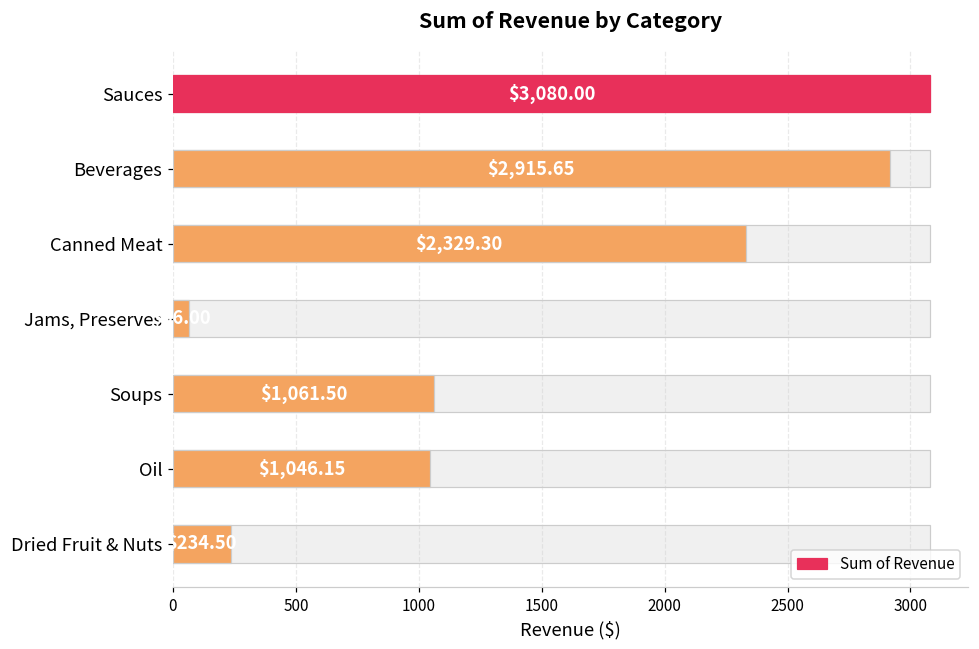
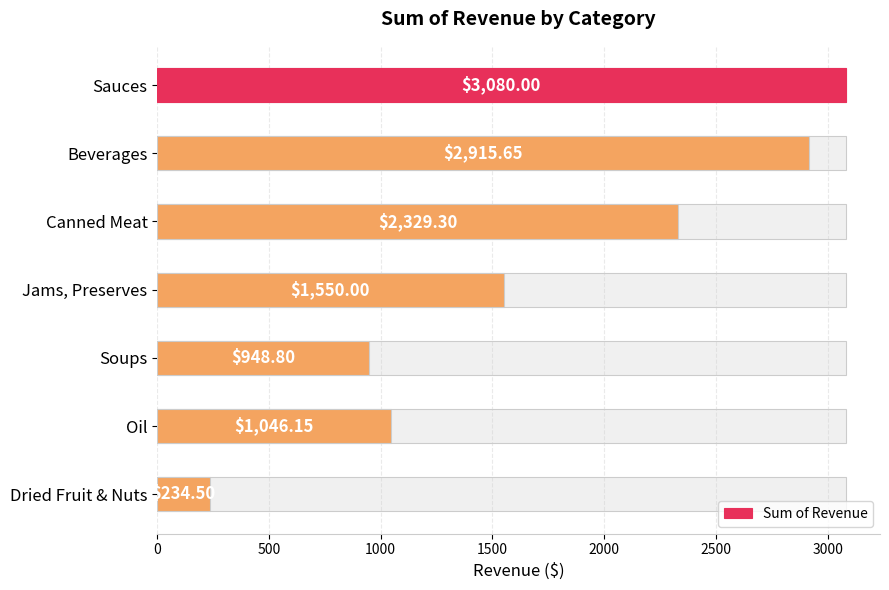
Sum of Revenue, Jams, Preserves: 70 -> 1550
Sum of Revenue, Soups: $1,061.50 -> $948.80
